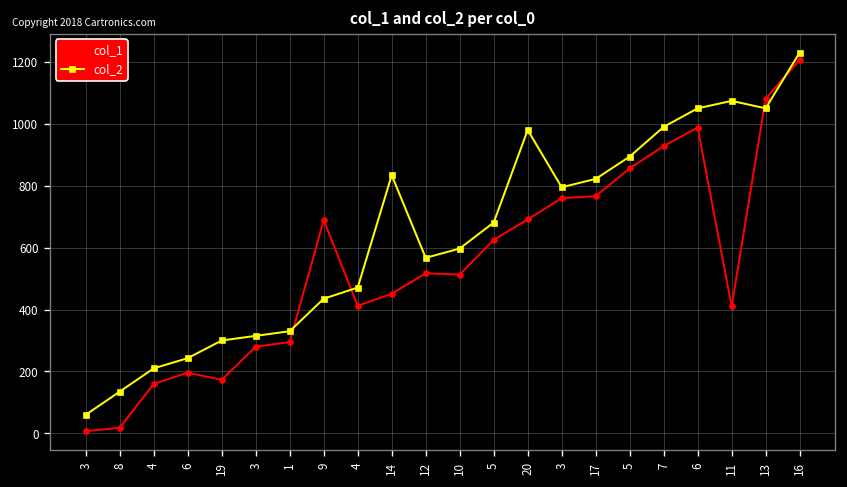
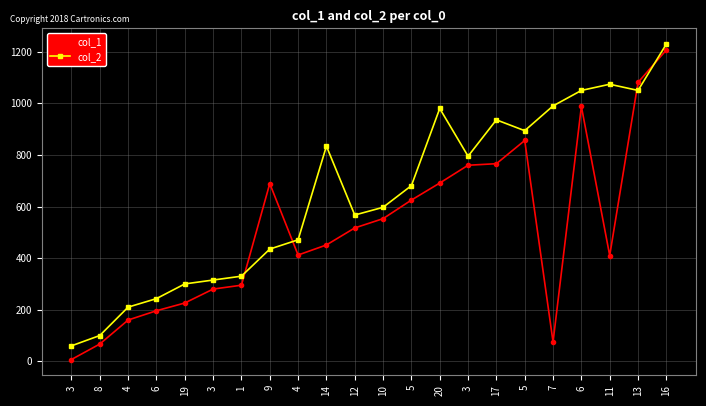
col_1, 8: 20 -> 70
col_2, 8: 140 -> 100
col_1, 19: 170 -> 230
col_1, 10: 510 -> 550
col_2, 17: 820 -> 940
col_1, 7: 930 -> 80
